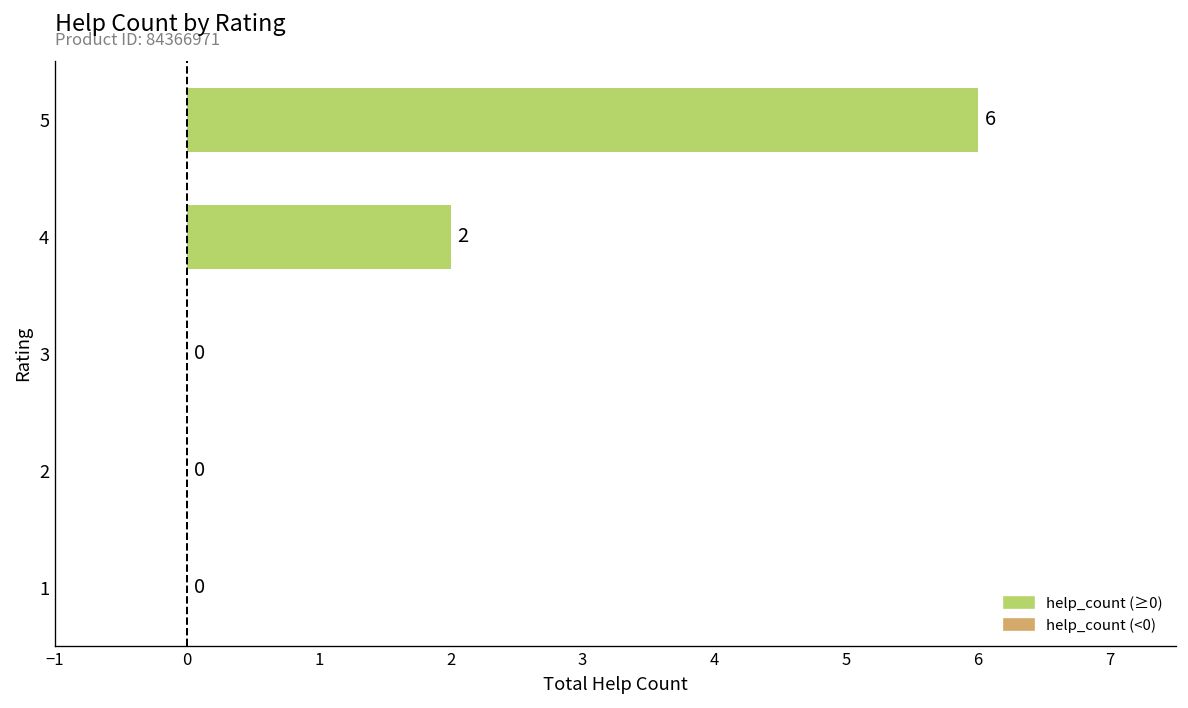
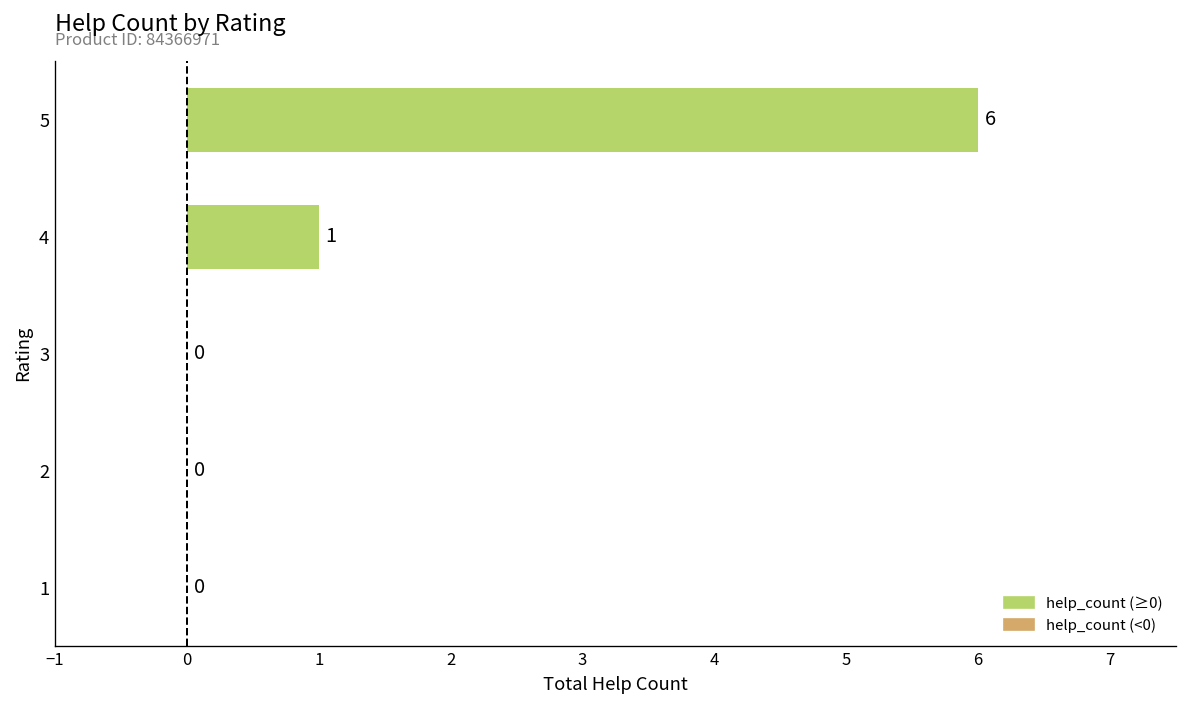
4: 2 -> 1
